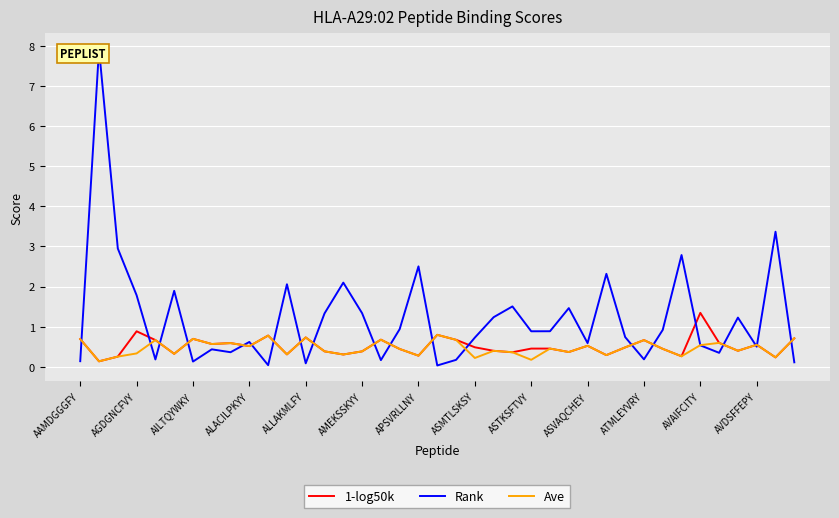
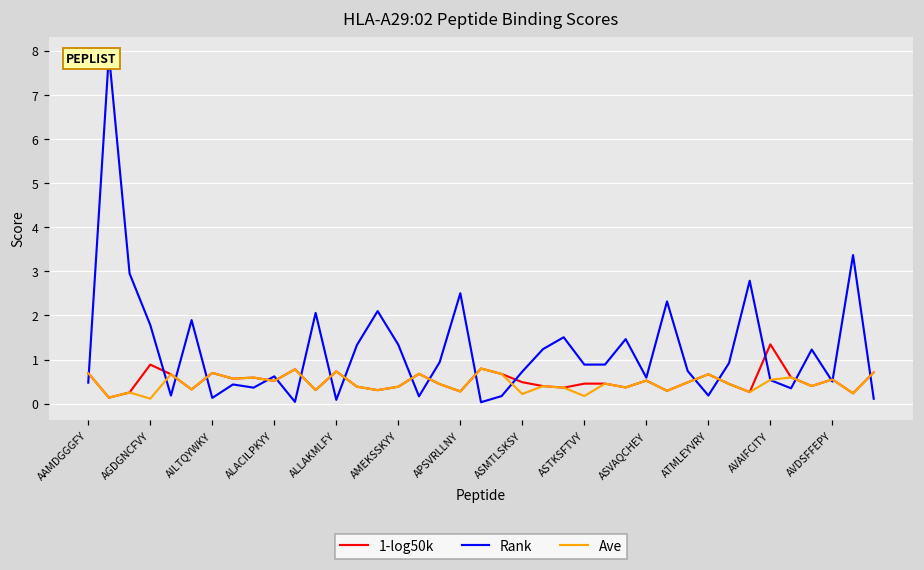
Rank, AAMDGGGFY: 0.1 -> 0.5
Ave, AGDGNCFVY: 0.3 -> 0.1
